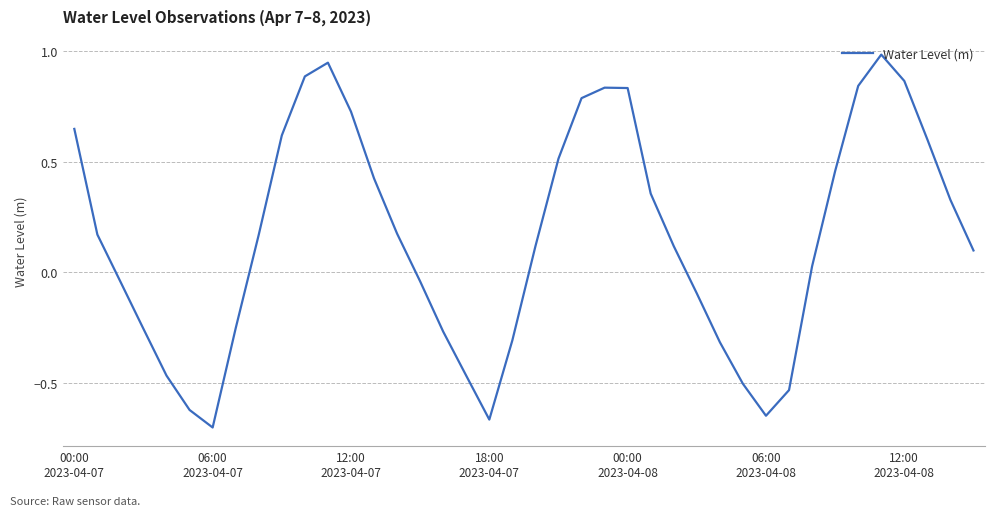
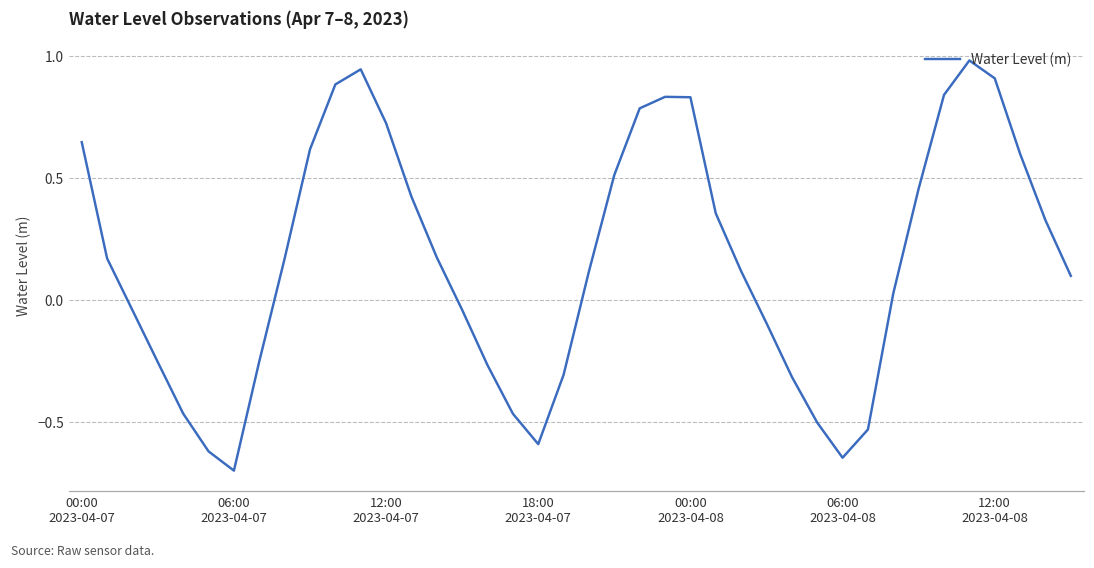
18:00 2023-04-07: -0.66 -> -0.59
12:00 2023-04-08: 0.86 -> 0.91
